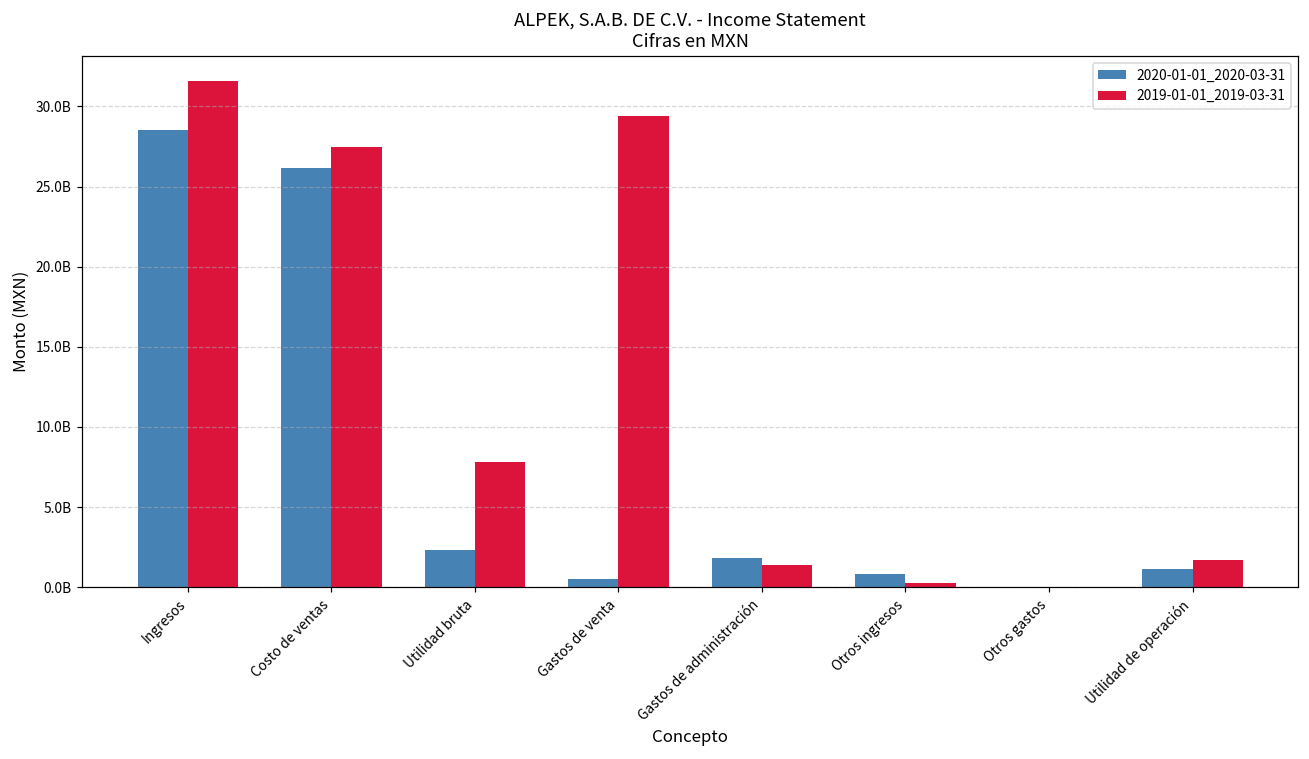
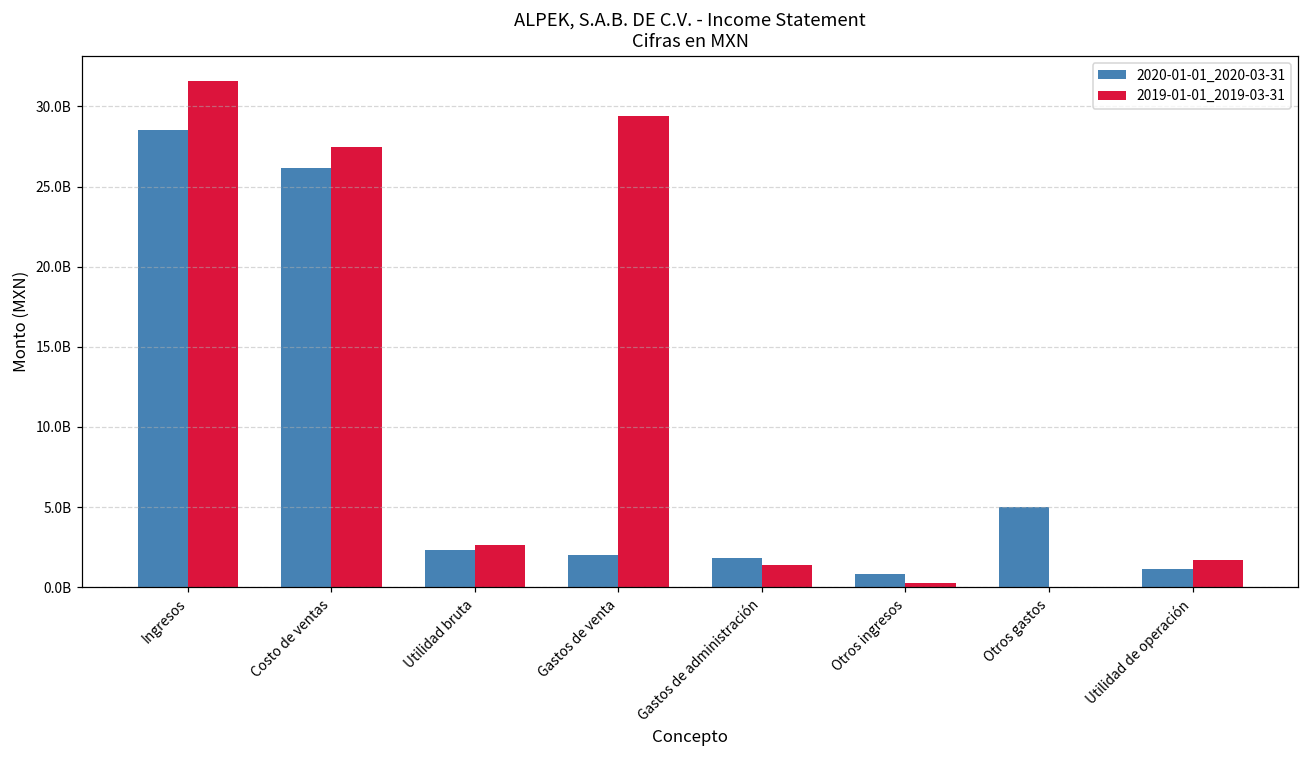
2019-01-01_2019-03-31, Utilidad bruta: 7800000000 -> 2700000000
2020-01-01_2020-03-31, Gastos de venta: 500000000 -> 2000000000
2020-01-01_2020-03-31, Otros gastos: 0 -> 5000000000
